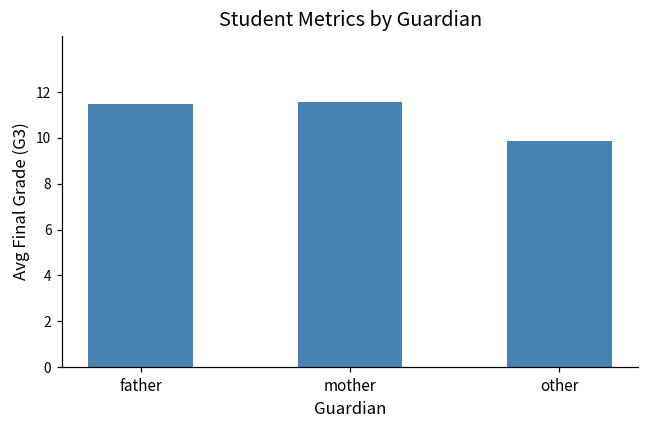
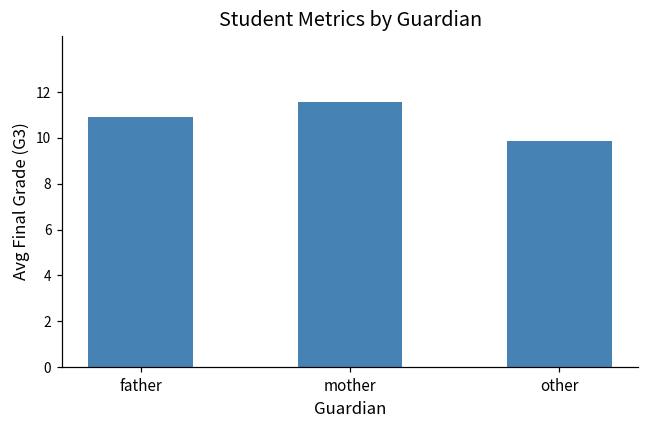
father: 11.5 -> 10.9
